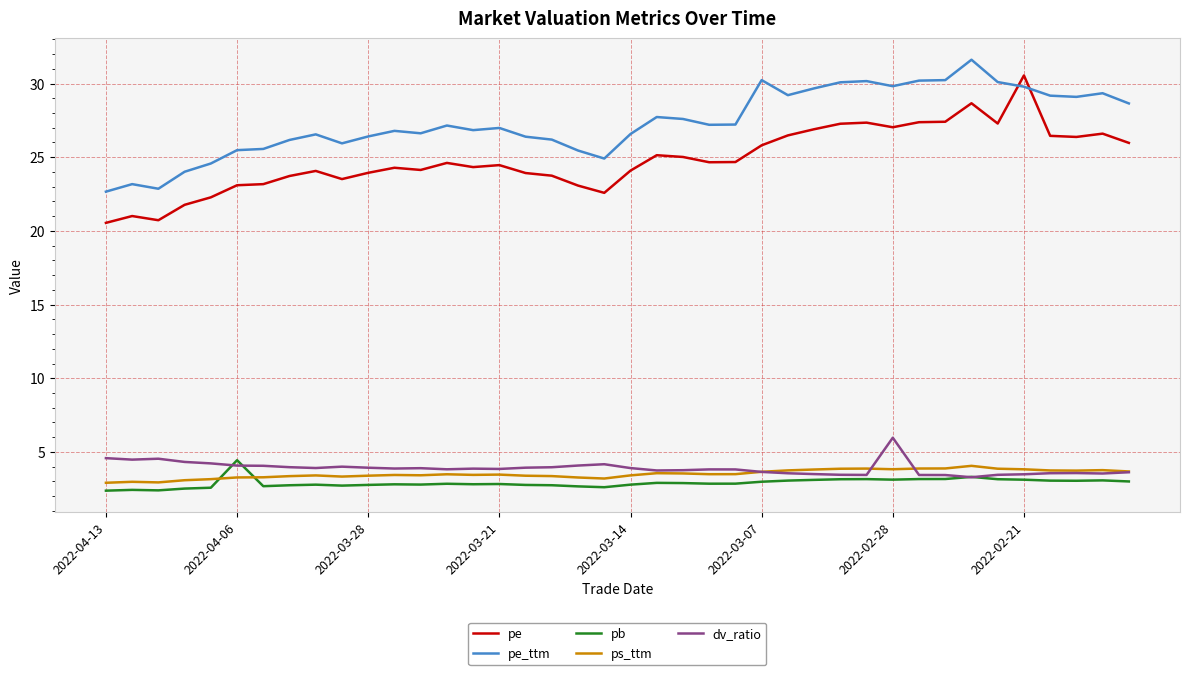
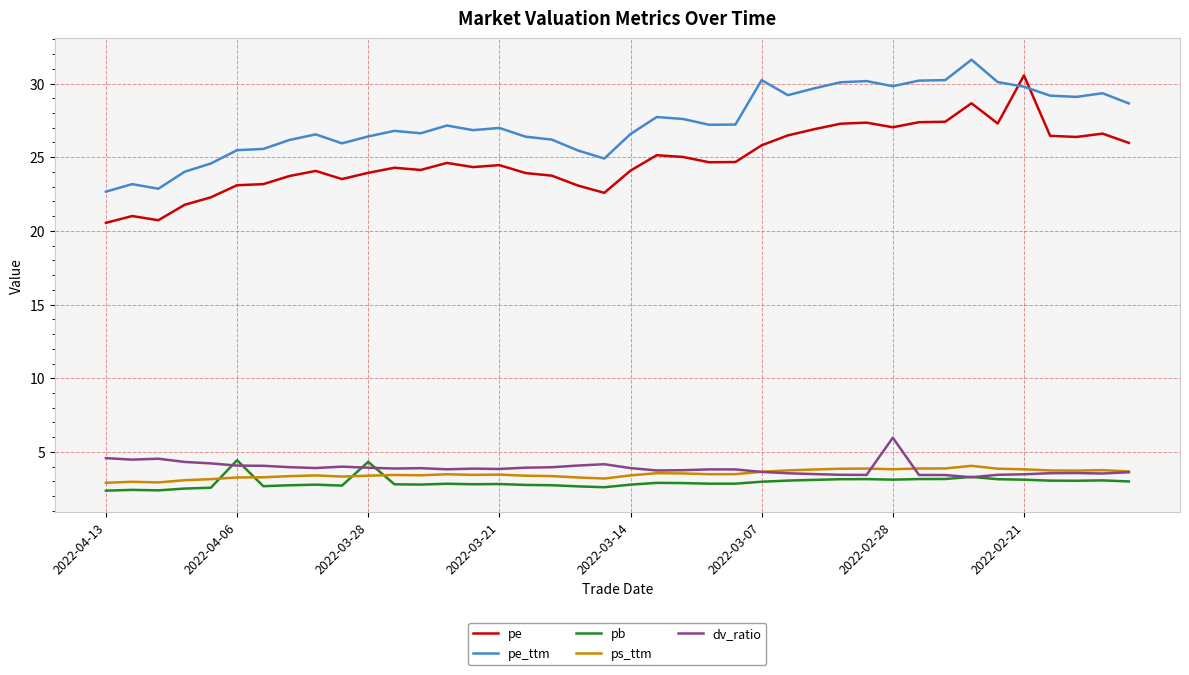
pb, 2022-03-28: 2.8 -> 4.3
